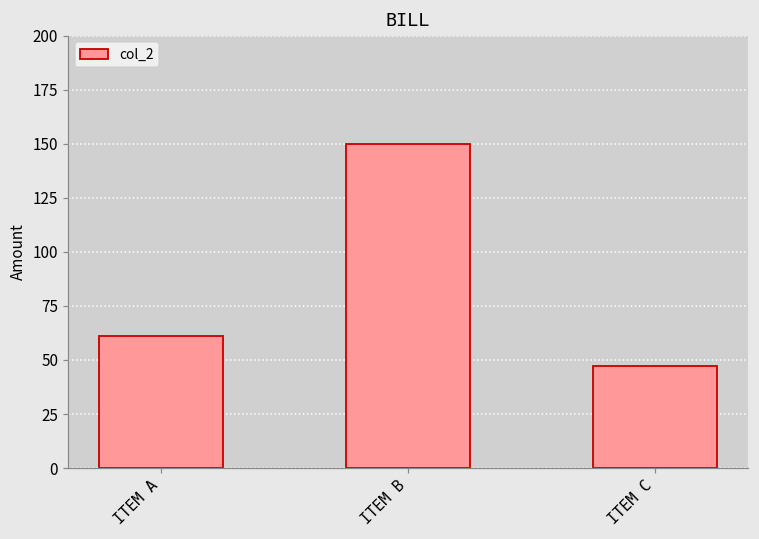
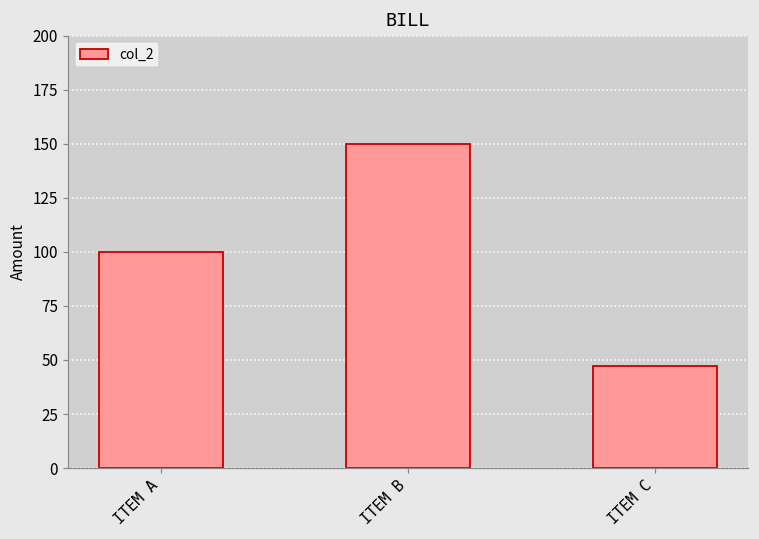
ITEM A: 61 -> 100
